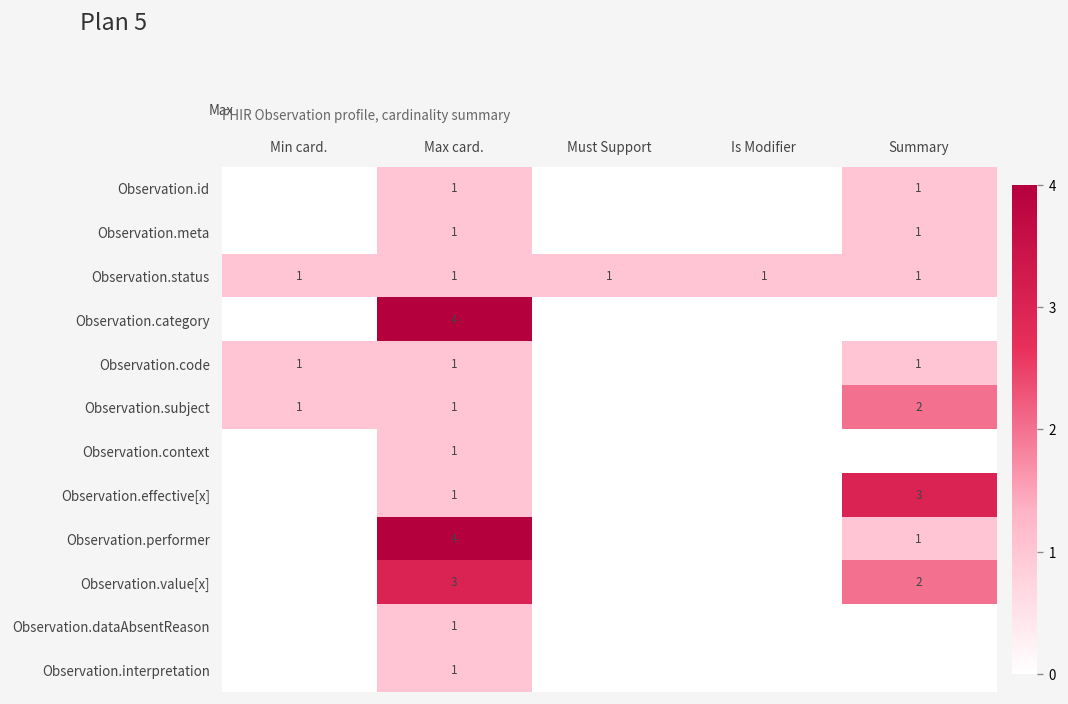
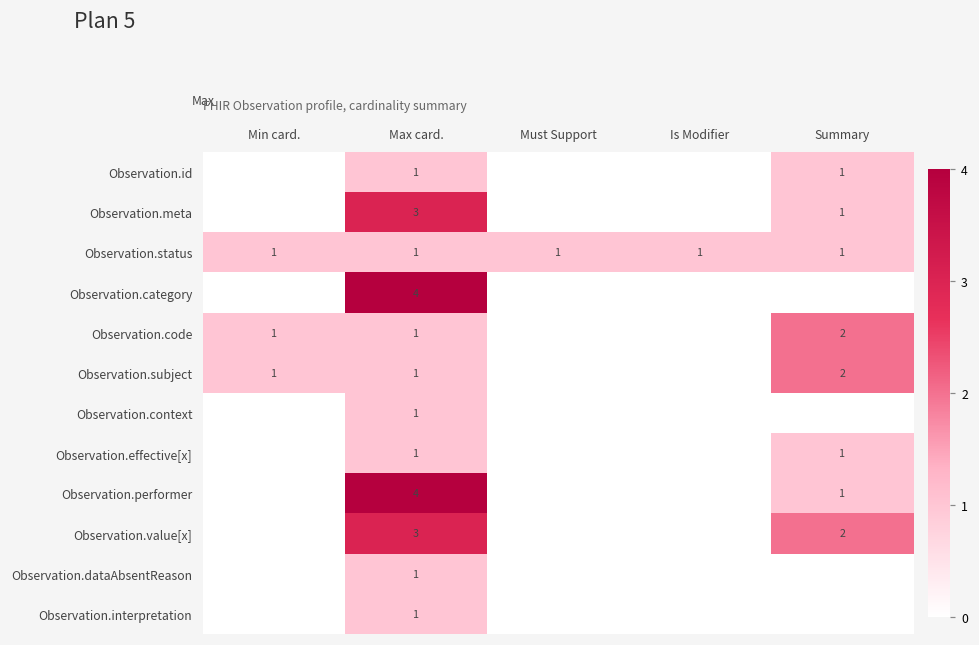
Observation.meta, Max card.: 1 -> 3
Observation.code, Summary: 1 -> 2
Observation.effective[x], Summary: 3 -> 1
